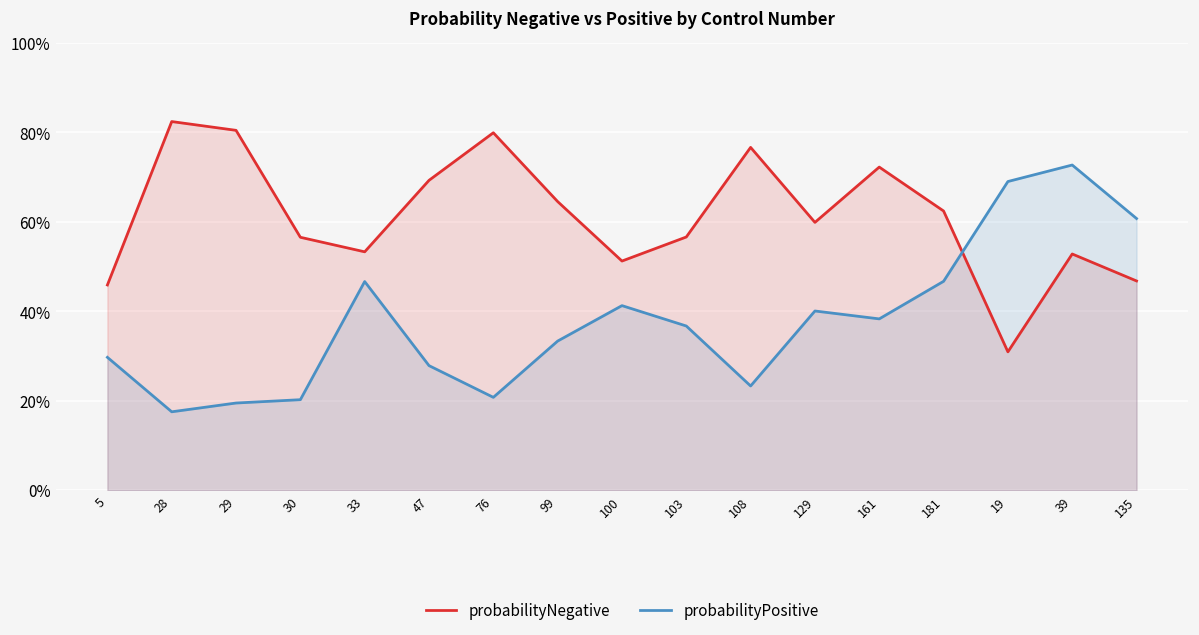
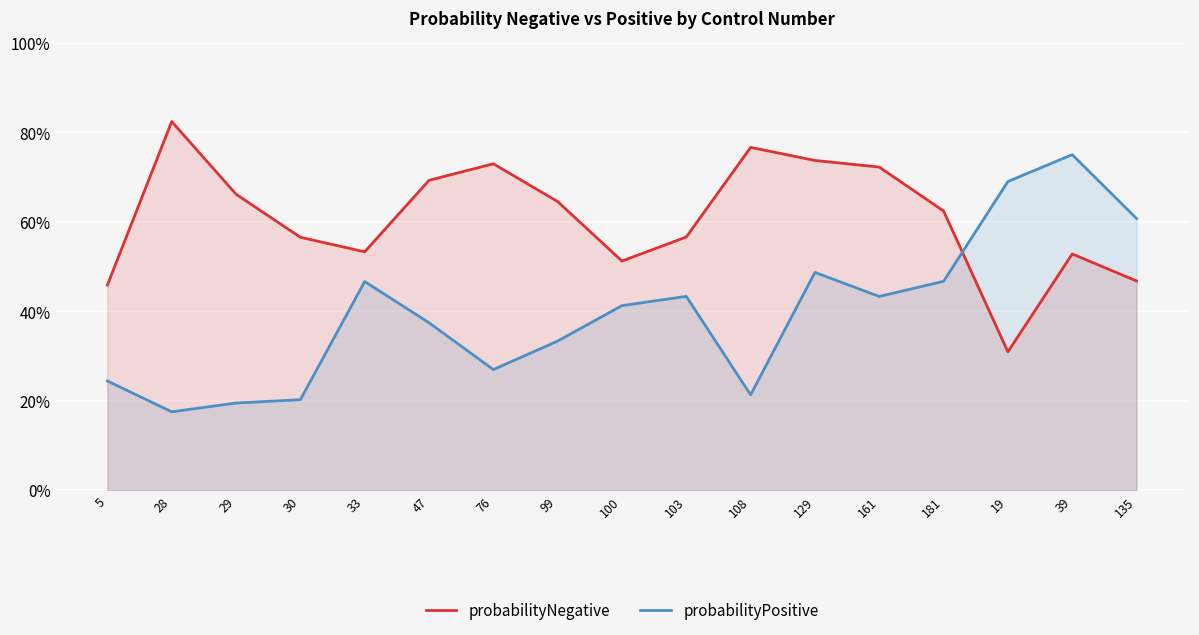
probabilityPositive, 5: 30% -> 24%
probabilityNegative, 29: 80% -> 66%
probabilityPositive, 47: 28% -> 37%
probabilityNegative, 76: 80% -> 73%
probabilityPositive, 76: 21% -> 27%
probabilityPositive, 103: 37% -> 43%
probabilityPositive, 108: 23% -> 21%
probabilityNegative, 129: 60% -> 74%
probabilityPositive, 129: 40% -> 49%
probabilityPositive, 161: 38% -> 43%
probabilityPositive, 39: 73% -> 75%
